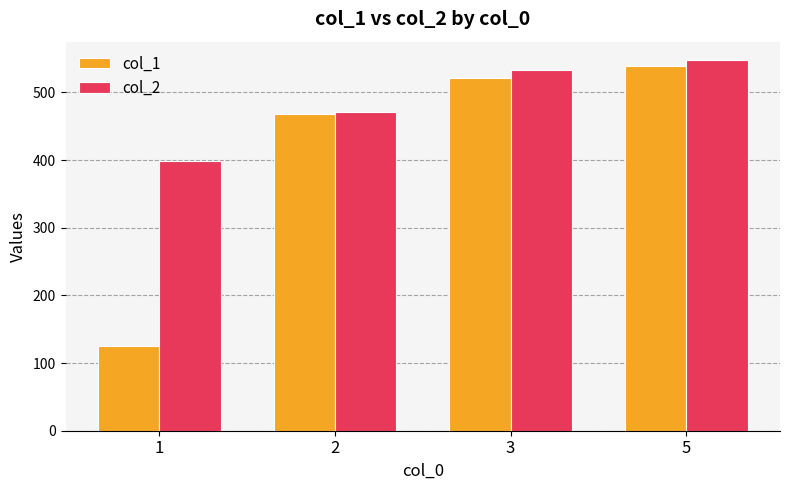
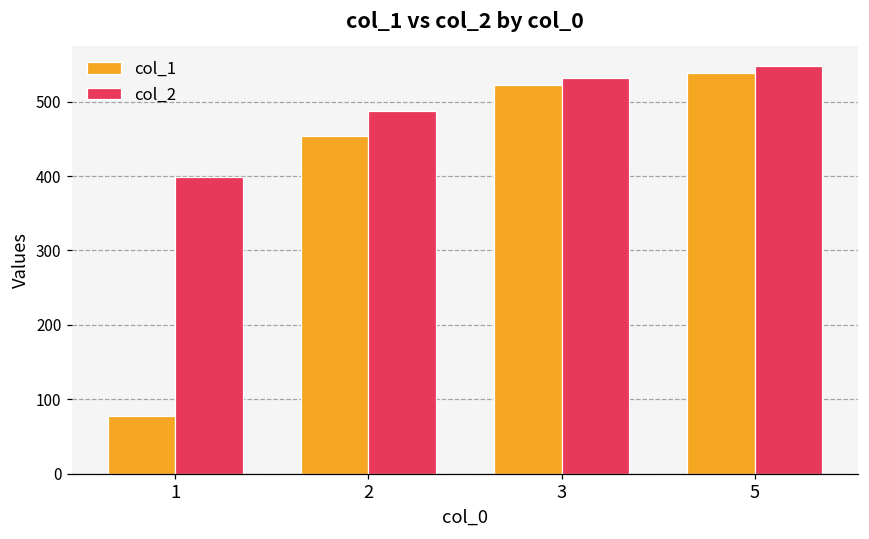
col_1, 1: 120 -> 80
col_1, 2: 470 -> 450
col_2, 2: 470 -> 490
